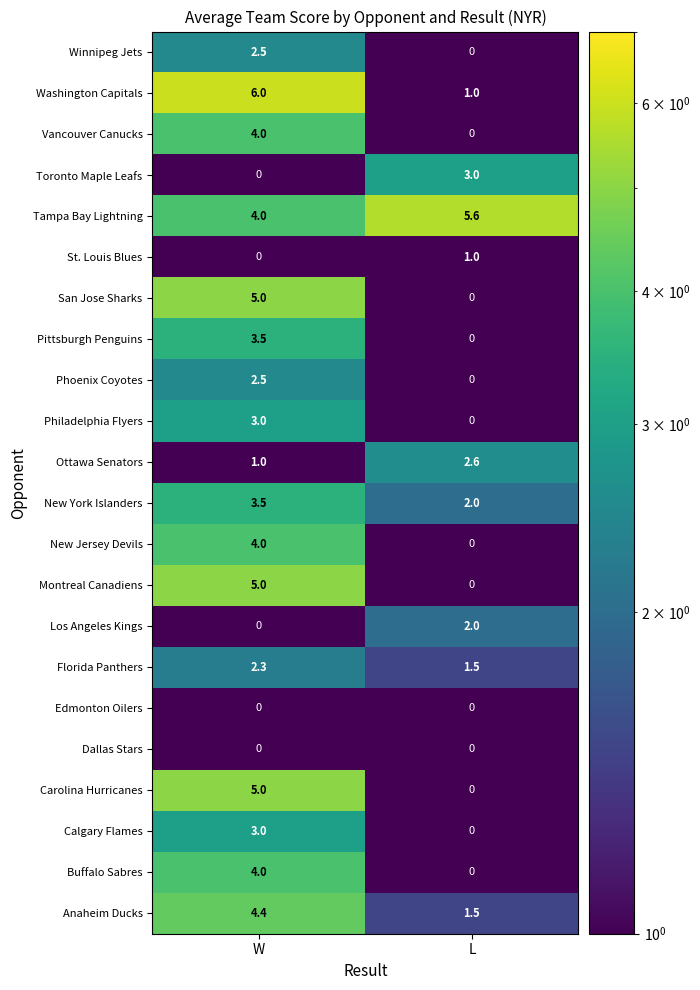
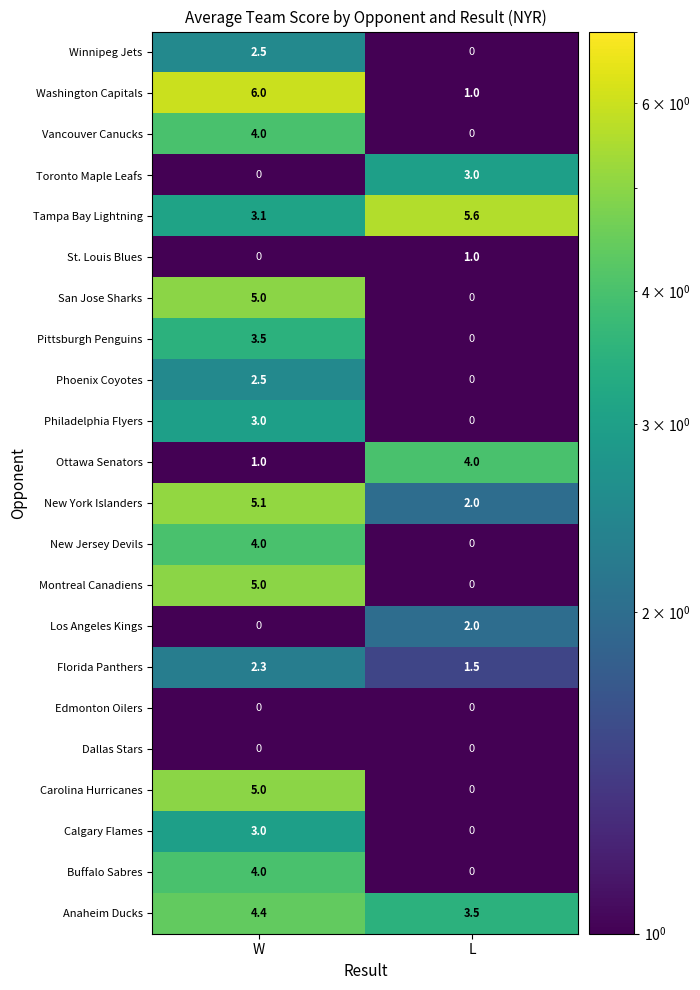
Tampa Bay Lightning, W: 4.0 -> 3.1
Ottawa Senators, L: 2.6 -> 4.0
New York Islanders, W: 3.5 -> 5.1
Anaheim Ducks, L: 1.5 -> 3.5
